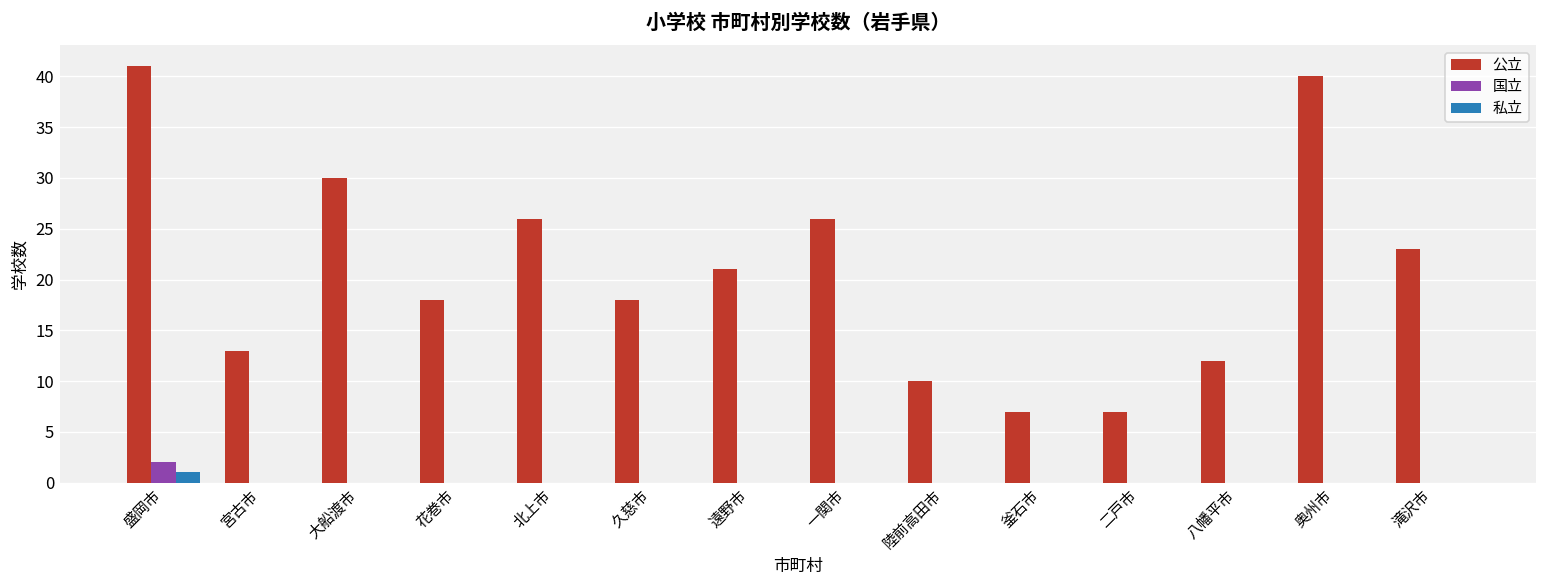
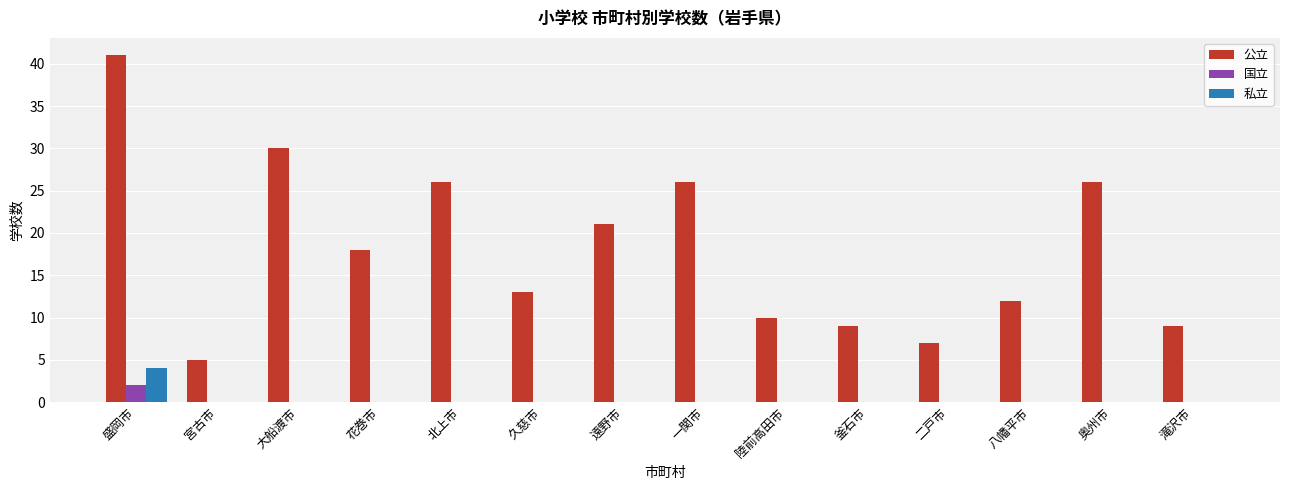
私立, 盛岡市: 1 -> 4
公立, 宮古市: 13 -> 5
公立, 久慈市: 18 -> 13
公立, 釜石市: 7 -> 9
公立, 奥州市: 40 -> 26
公立, 滝沢市: 23 -> 9
